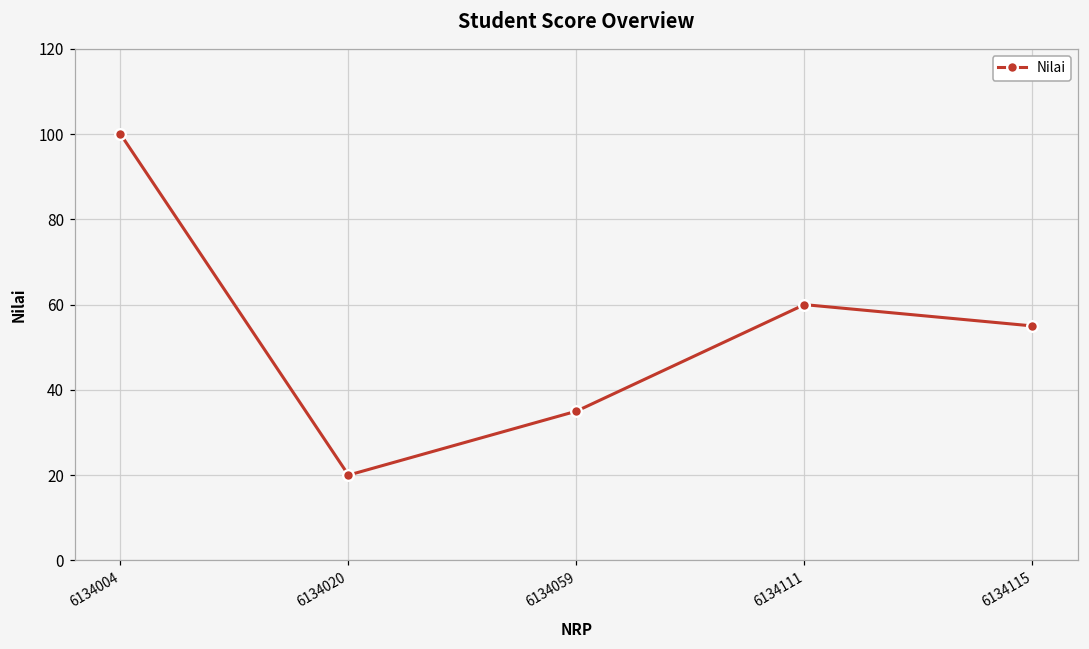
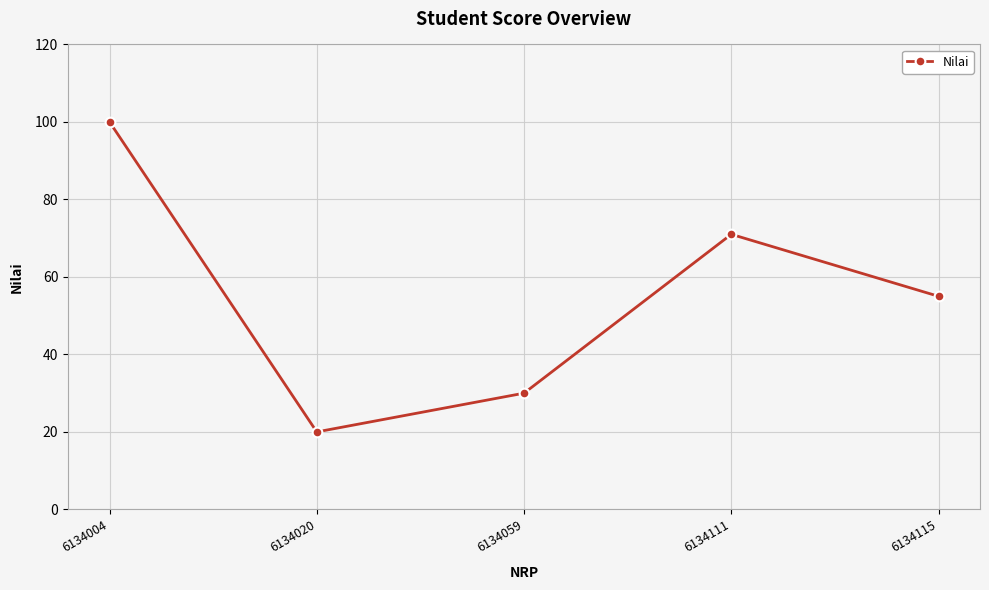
6134059: 35 -> 30
6134111: 60 -> 71
